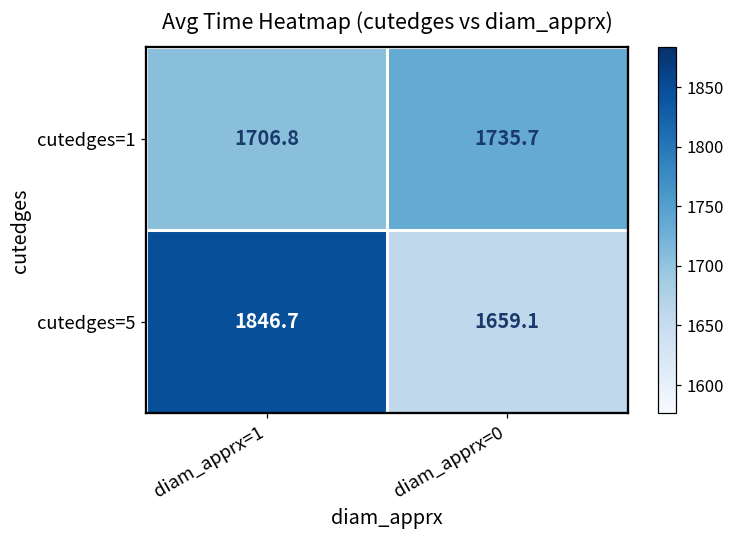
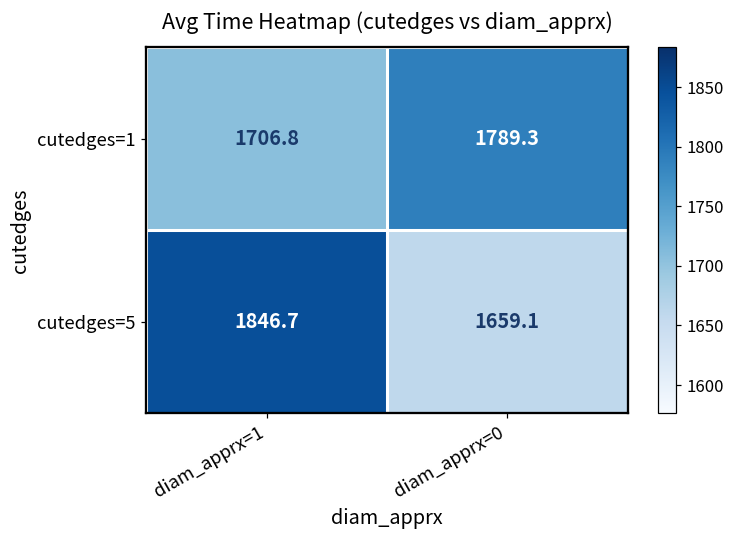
cutedges=1, diam_apprx=0: 1735.7 -> 1789.3
